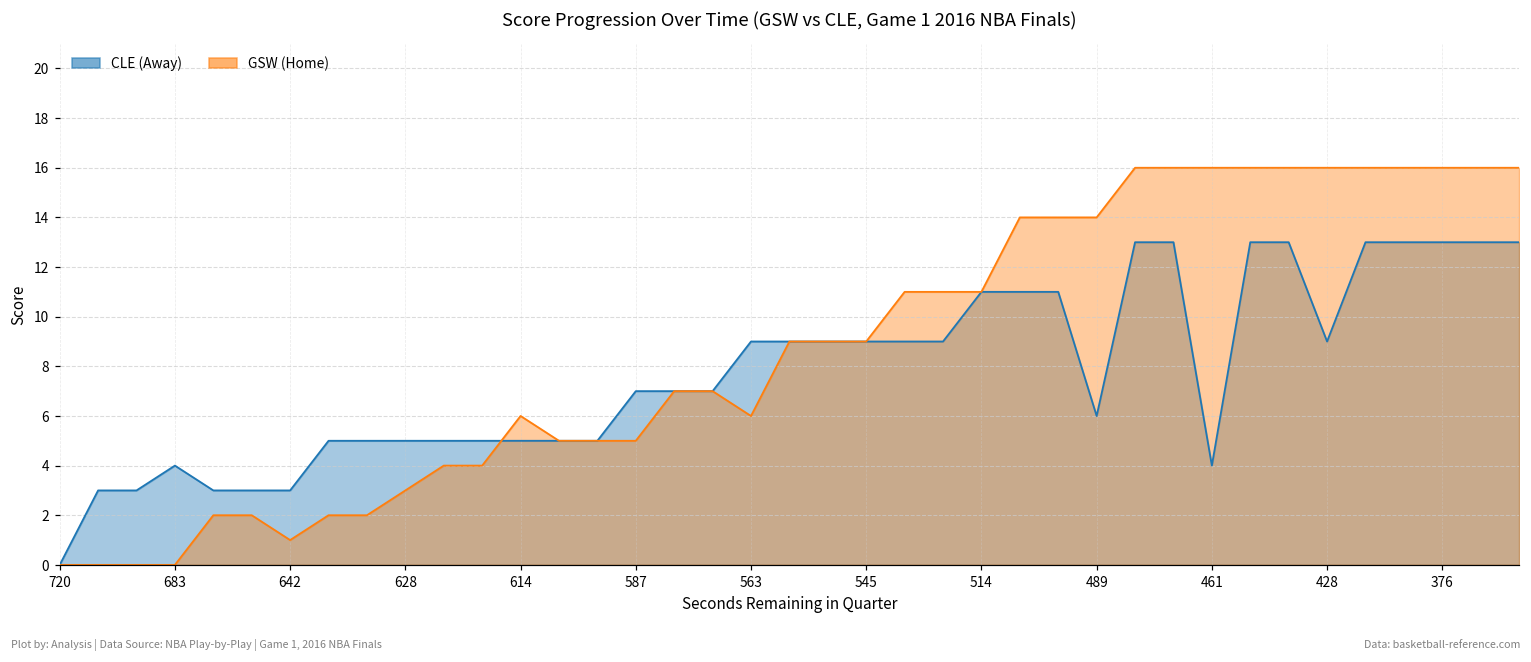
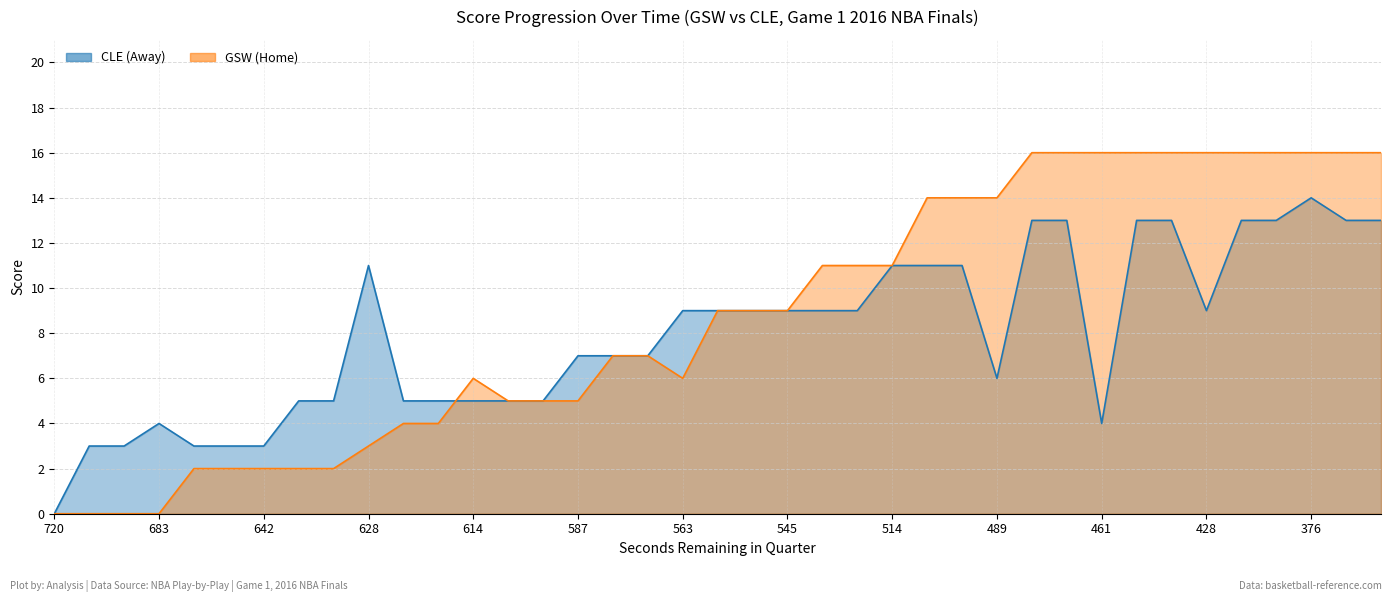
GSW (Home), 642: 1 -> 2
CLE (Away), 628: 5 -> 11
CLE (Away), 376: 13 -> 14
